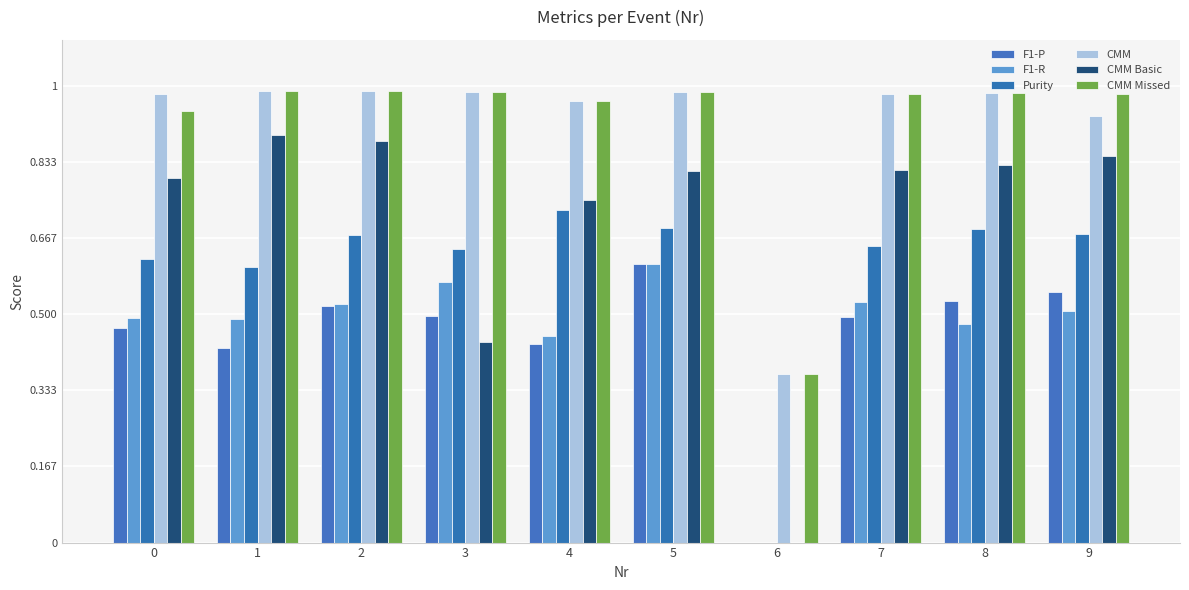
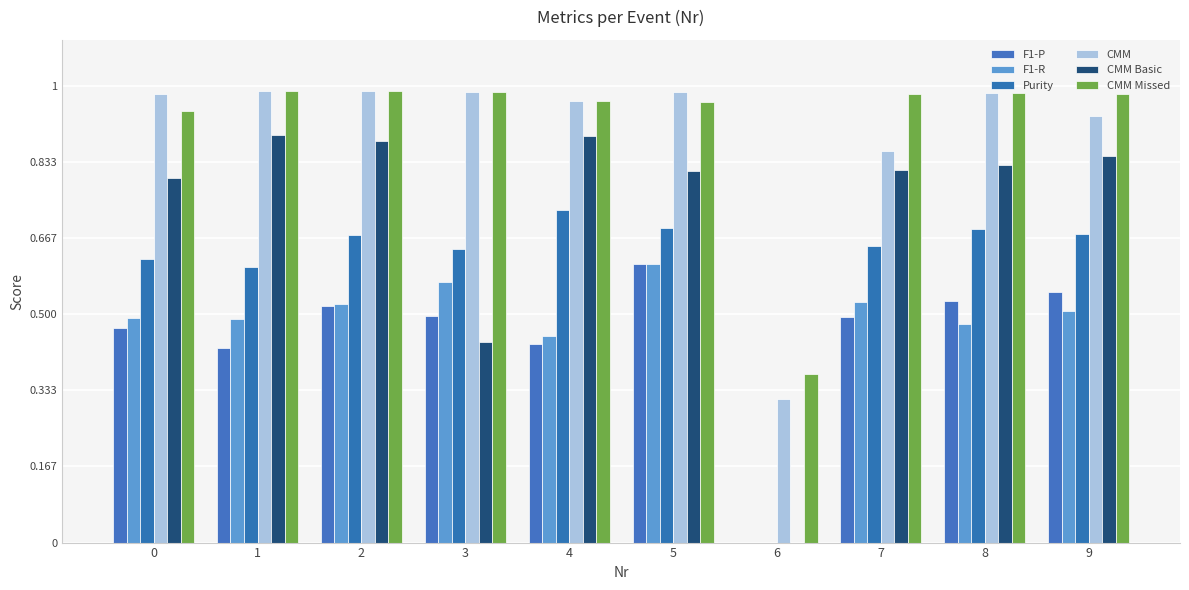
CMM Basic, 4: 0.75 -> 0.89
CMM Missed, 5: 0.99 -> 0.96
CMM, 6: 0.37 -> 0.31
CMM, 7: 0.98 -> 0.86
